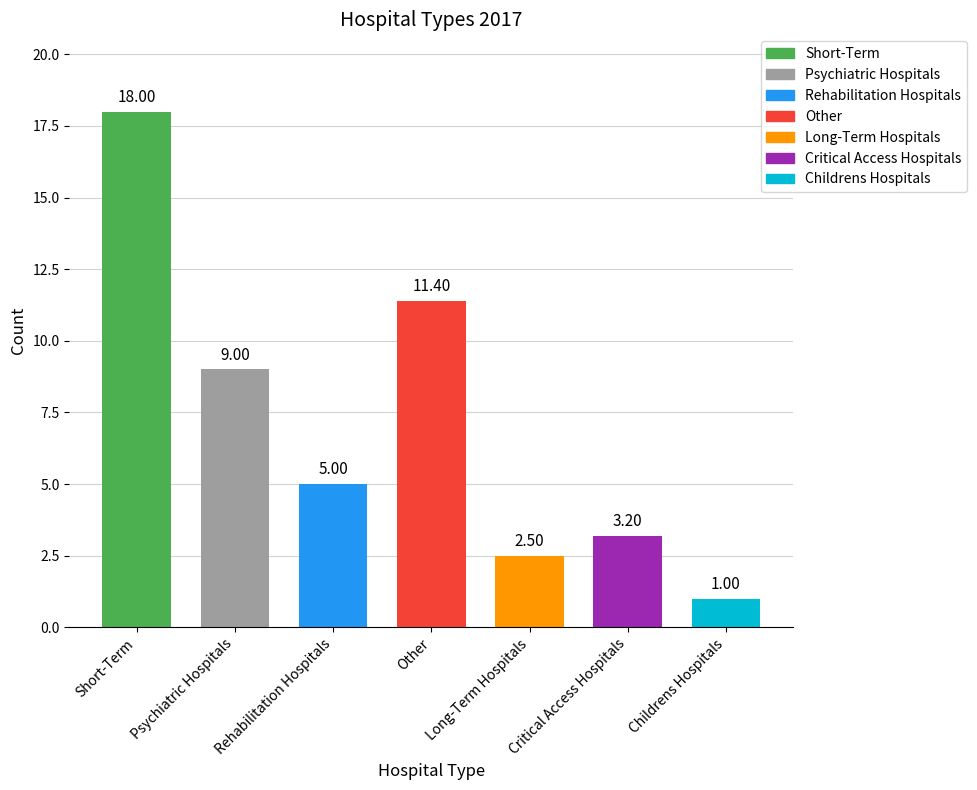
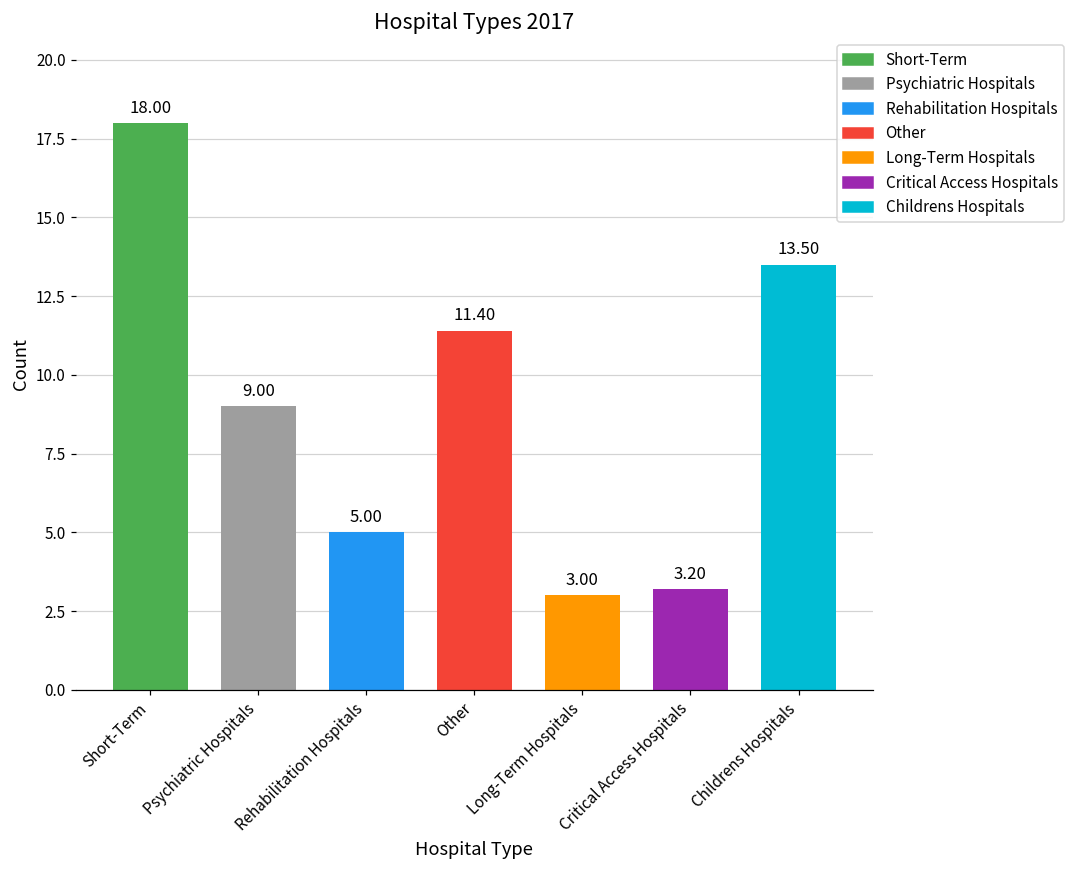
Long-Term Hospitals: 2.50 -> 3.00
Childrens Hospitals: 1.00 -> 13.50
